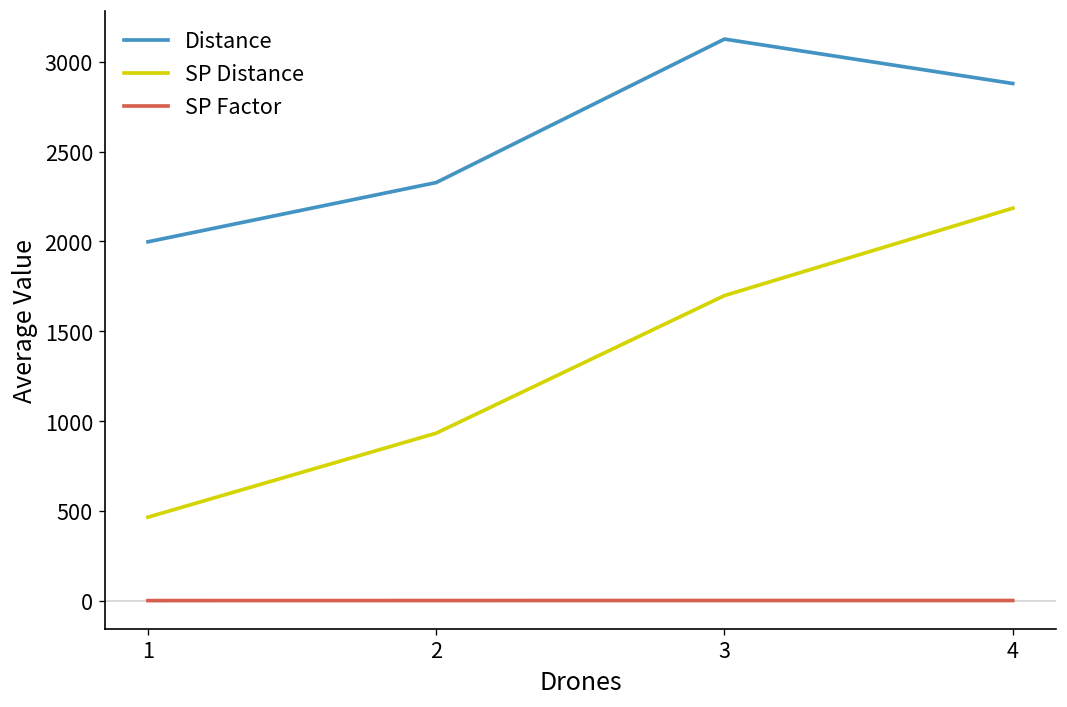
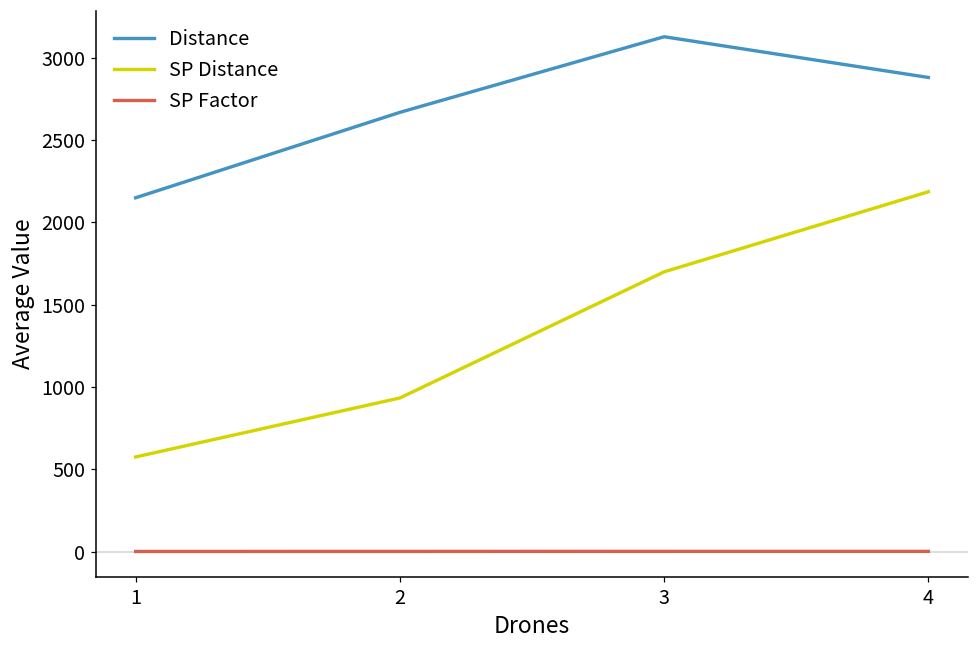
Distance, 1: 2000 -> 2150
SP Distance, 1: 460 -> 570
Distance, 2: 2330 -> 2670
